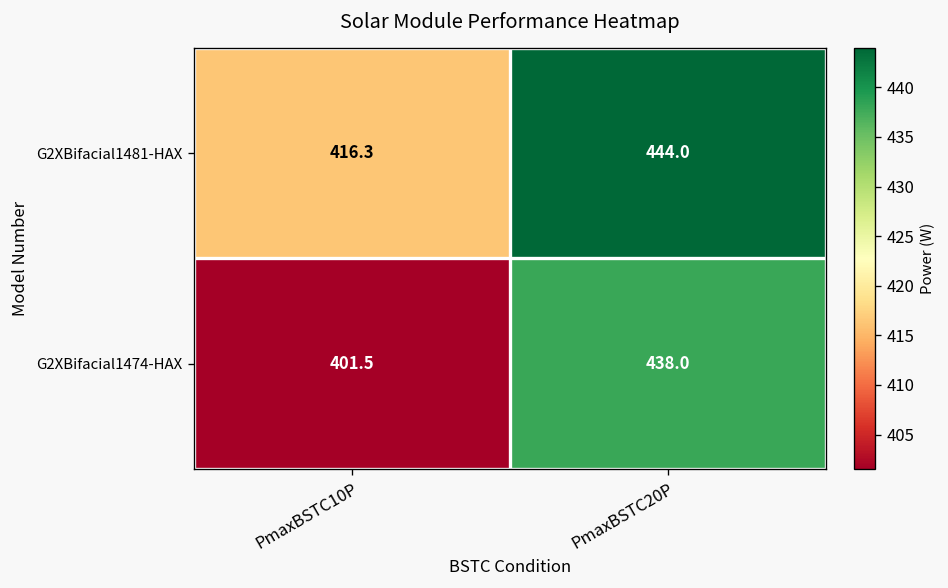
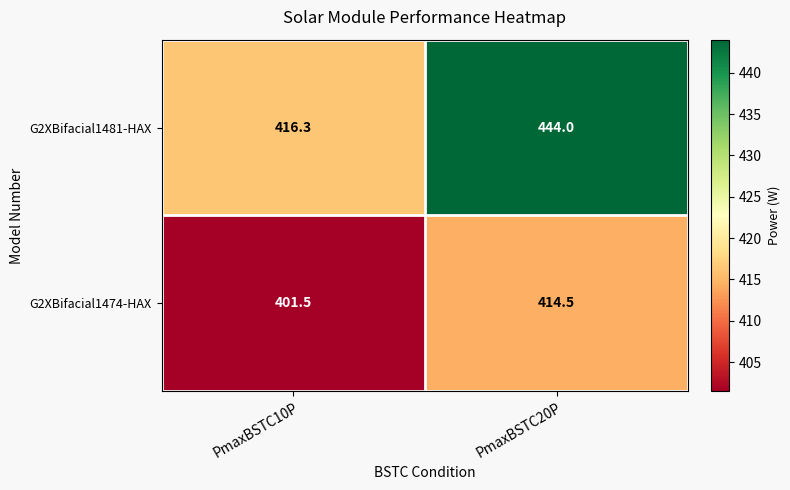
G2XBifacial1474-HAX, PmaxBSTC20P: 438.0 -> 414.5
